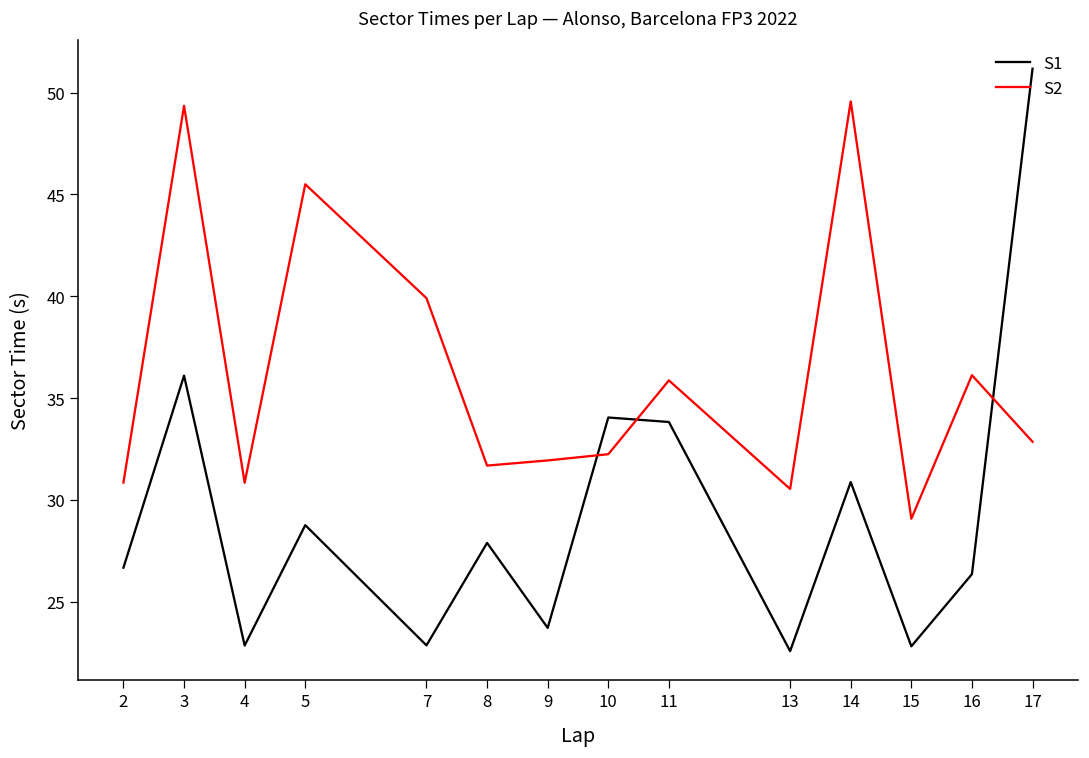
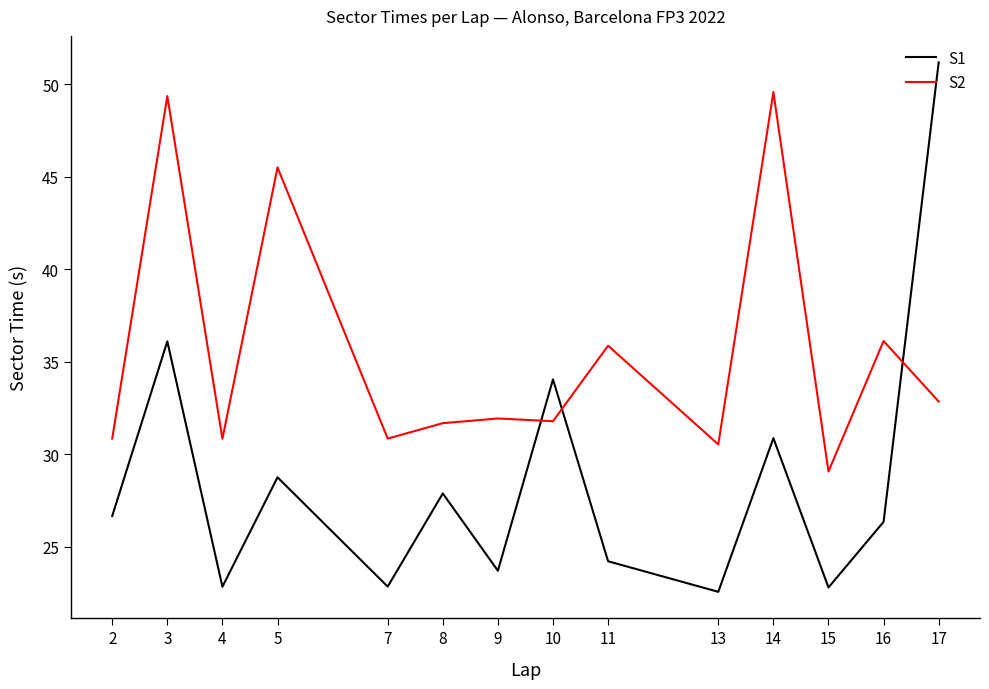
S2, 7: 39.9 -> 30.8
S2, 10: 32.2 -> 31.8
S1, 11: 33.8 -> 24.2
